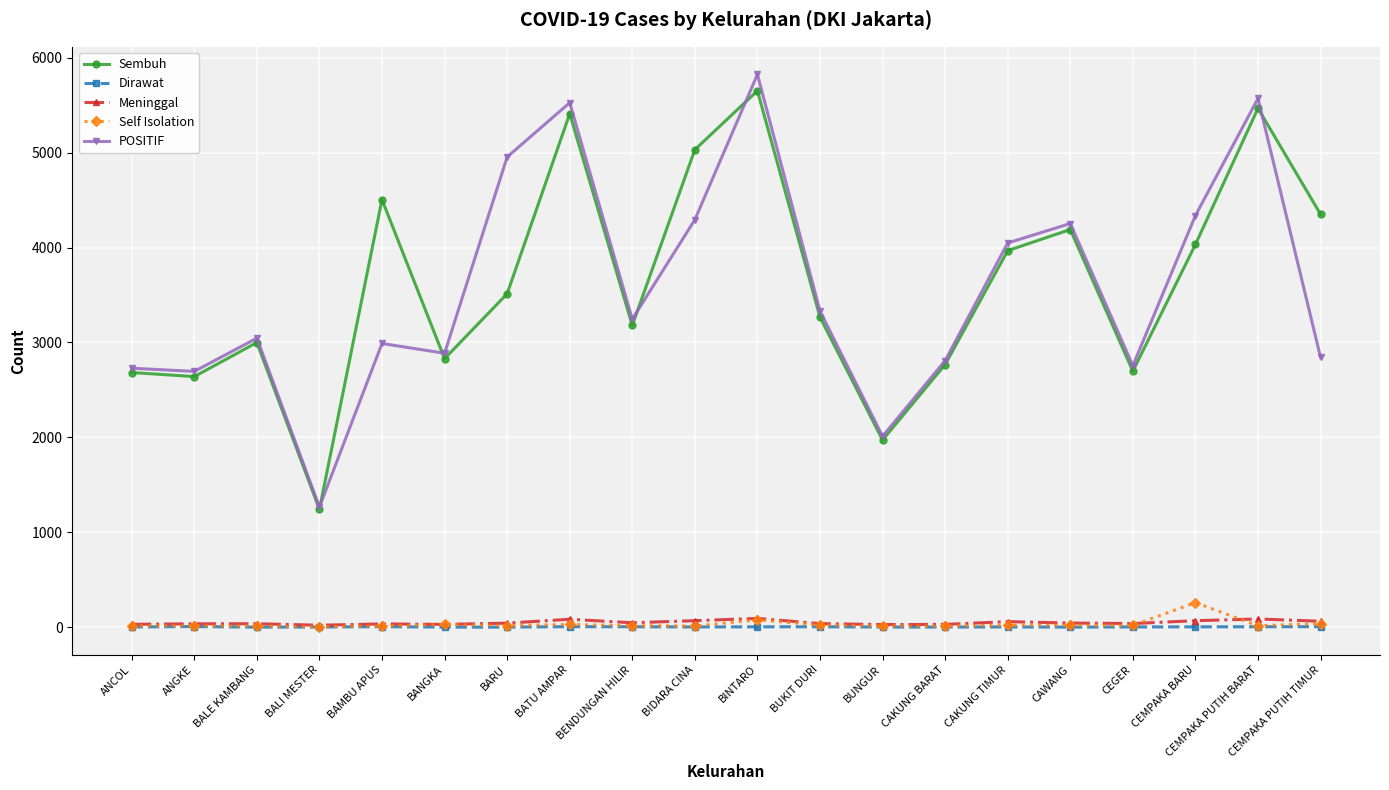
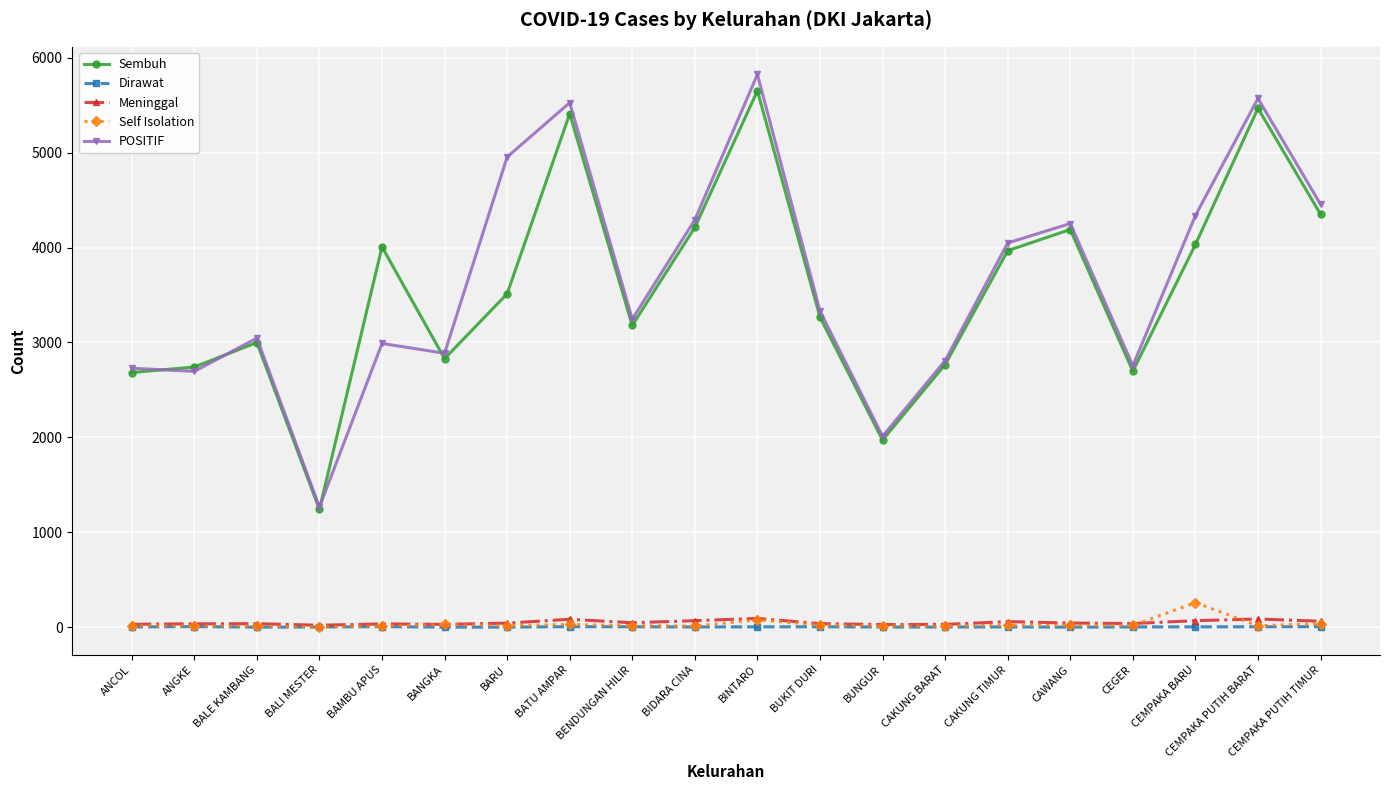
Sembuh, ANGKE: 2600 -> 2700
Sembuh, BAMBU APUS: 4500 -> 4000
Sembuh, BIDARA CINA: 5000 -> 4200
POSITIF, CEMPAKA PUTIH TIMUR: 2800 -> 4500
